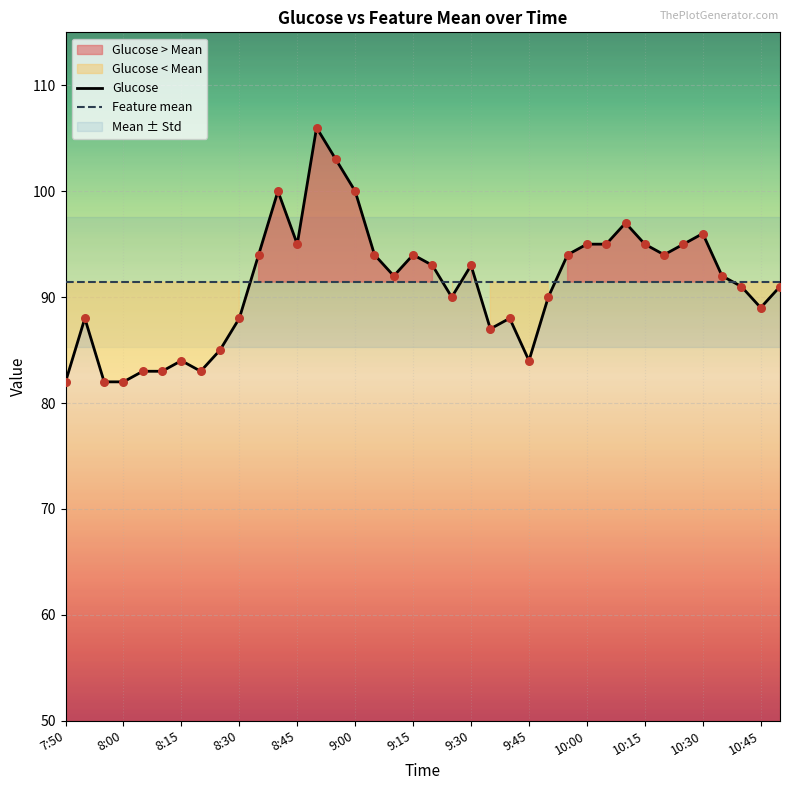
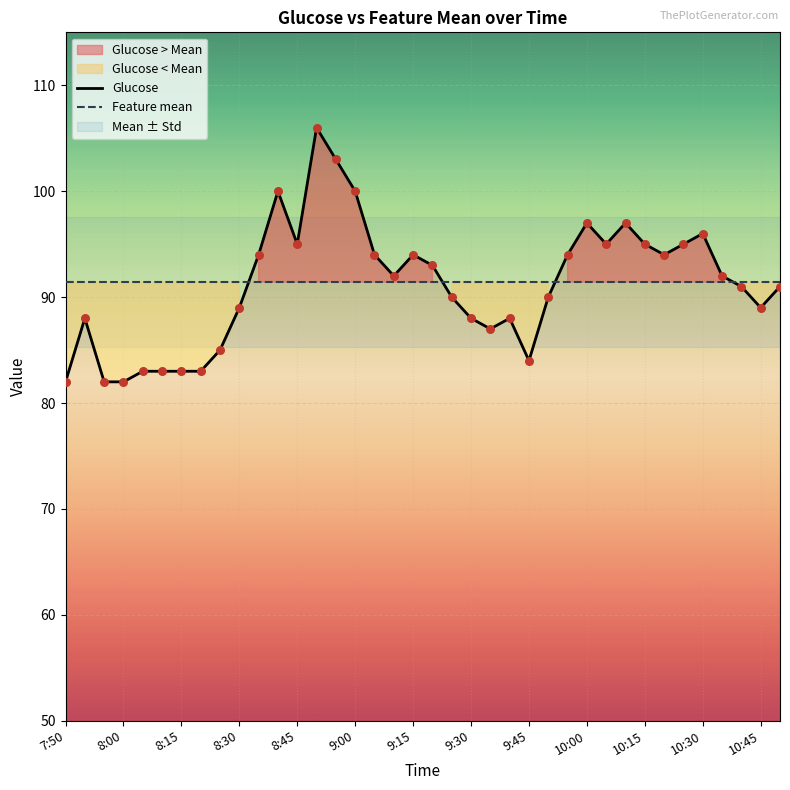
Glucose, 8:15: 84 -> 83
Glucose, 8:30: 88 -> 89
Glucose, 9:30: 93 -> 88
Glucose, 10:00: 95 -> 97
